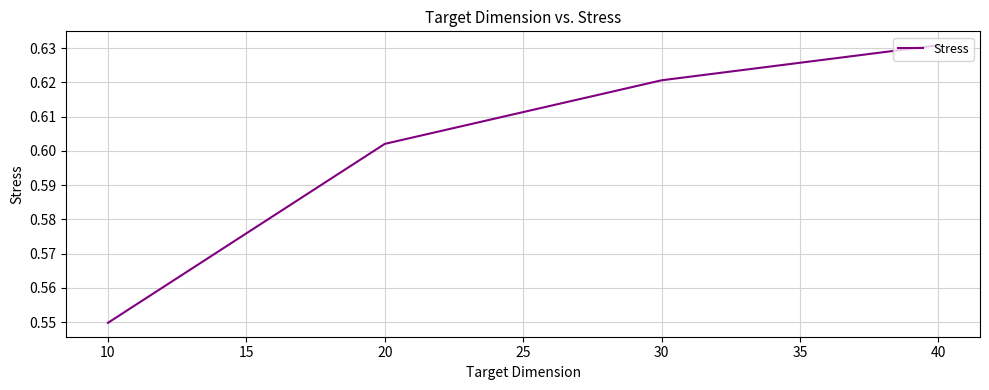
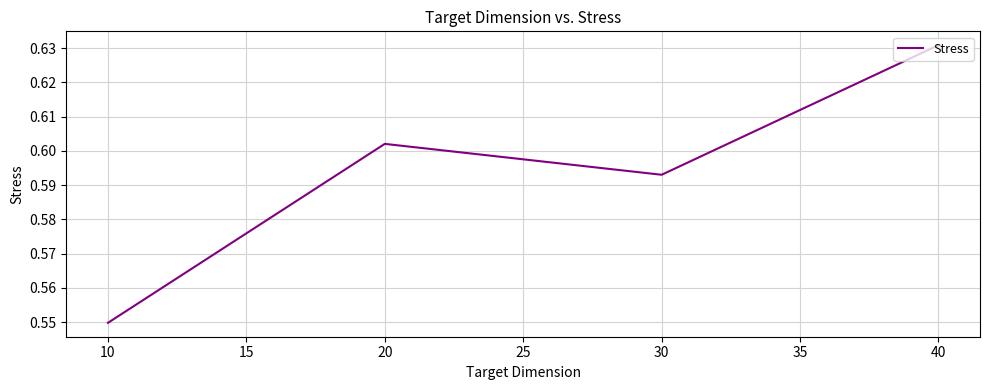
30: 0.621 -> 0.593
